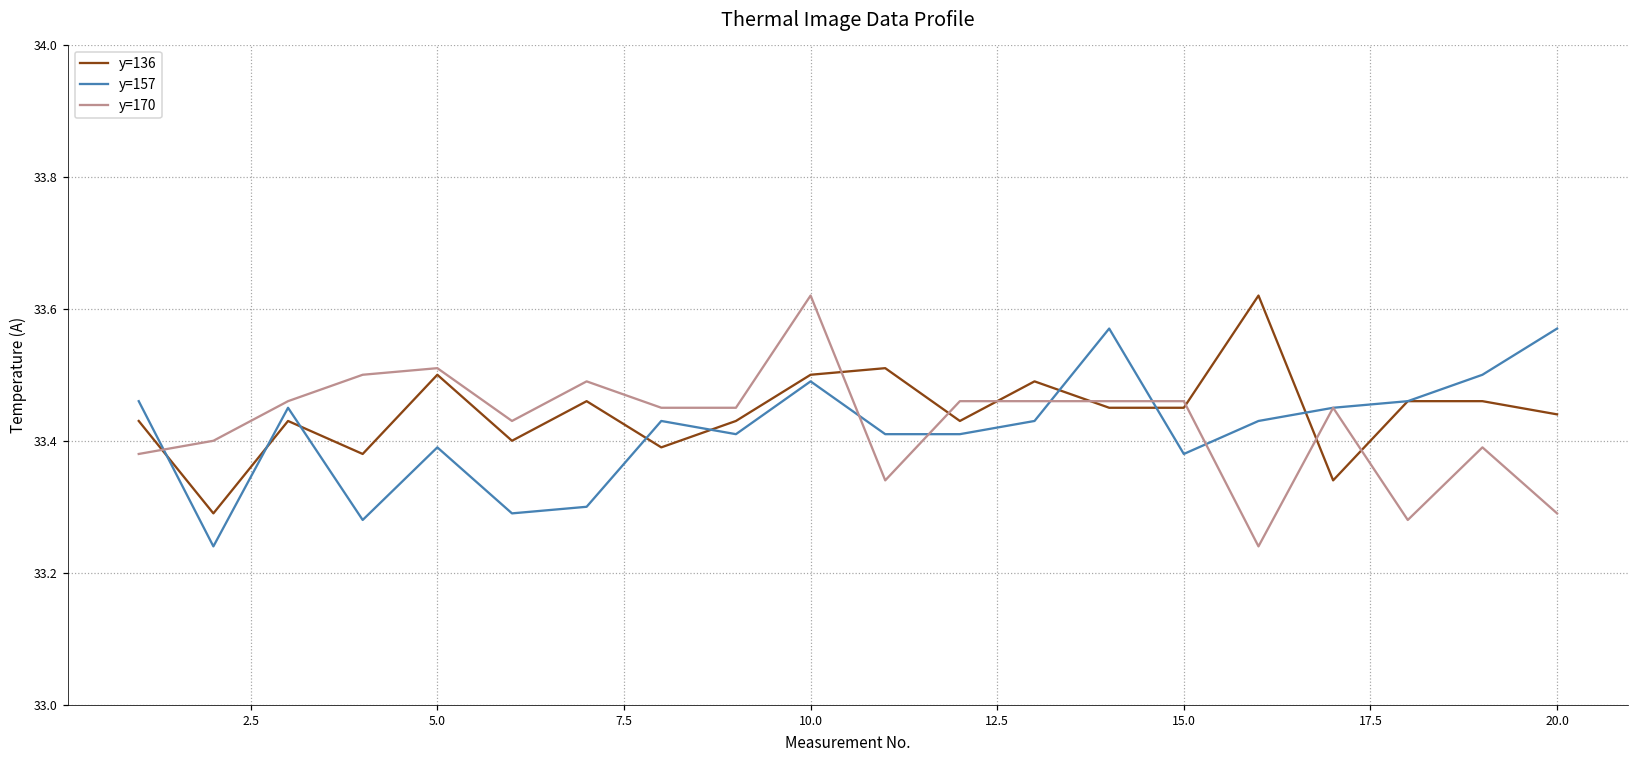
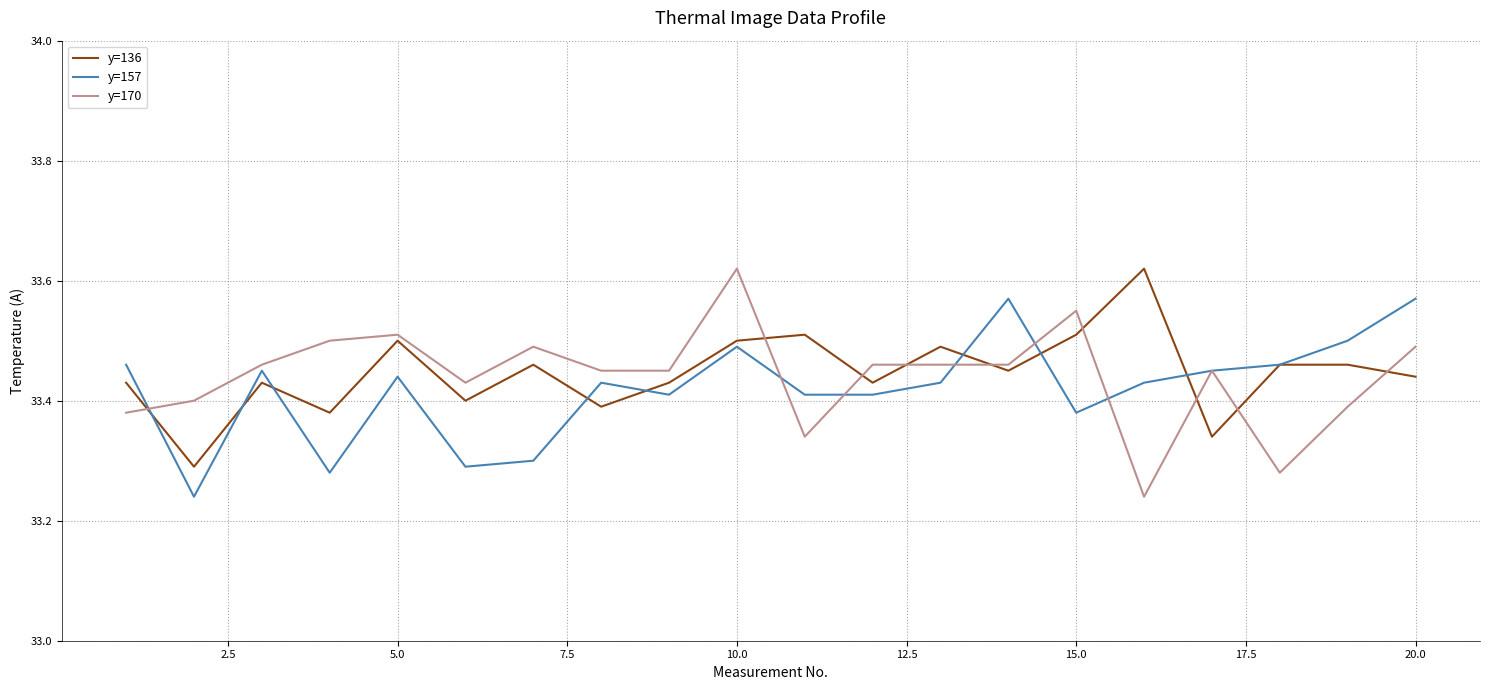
y=157, 5.0: 33.39 -> 33.44
y=136, 15.0: 33.45 -> 33.51
y=170, 15.0: 33.46 -> 33.55
y=170, 20.0: 33.29 -> 33.49
